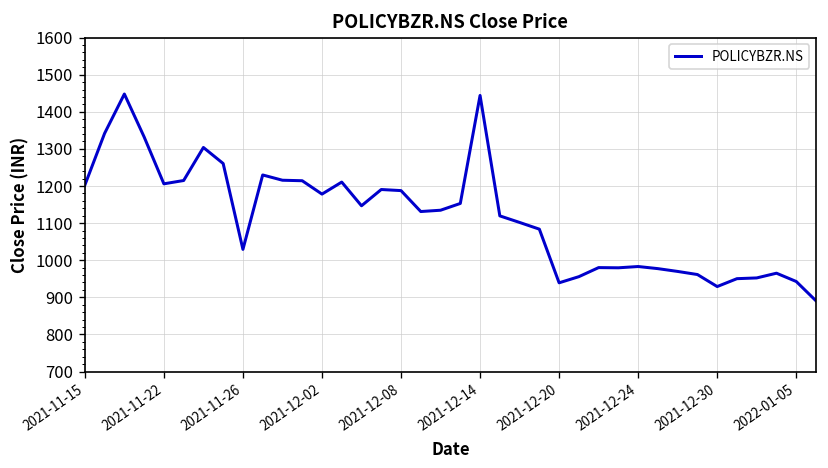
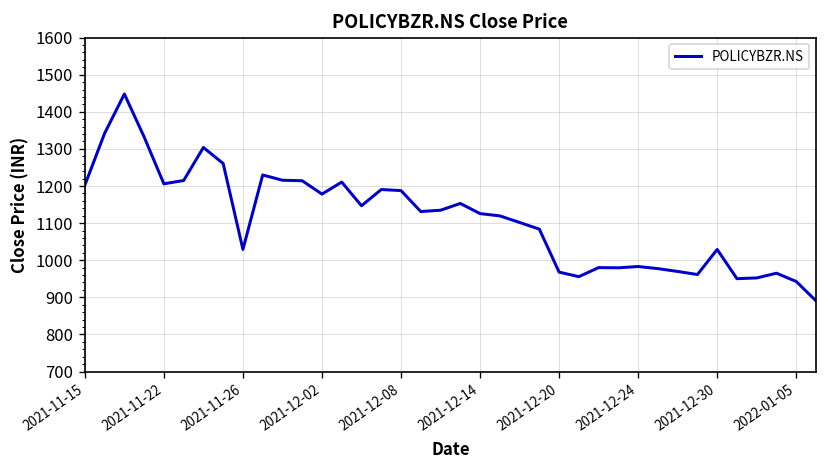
2021-12-14: 1440 -> 1130
2021-12-20: 940 -> 970
2021-12-30: 930 -> 1030
